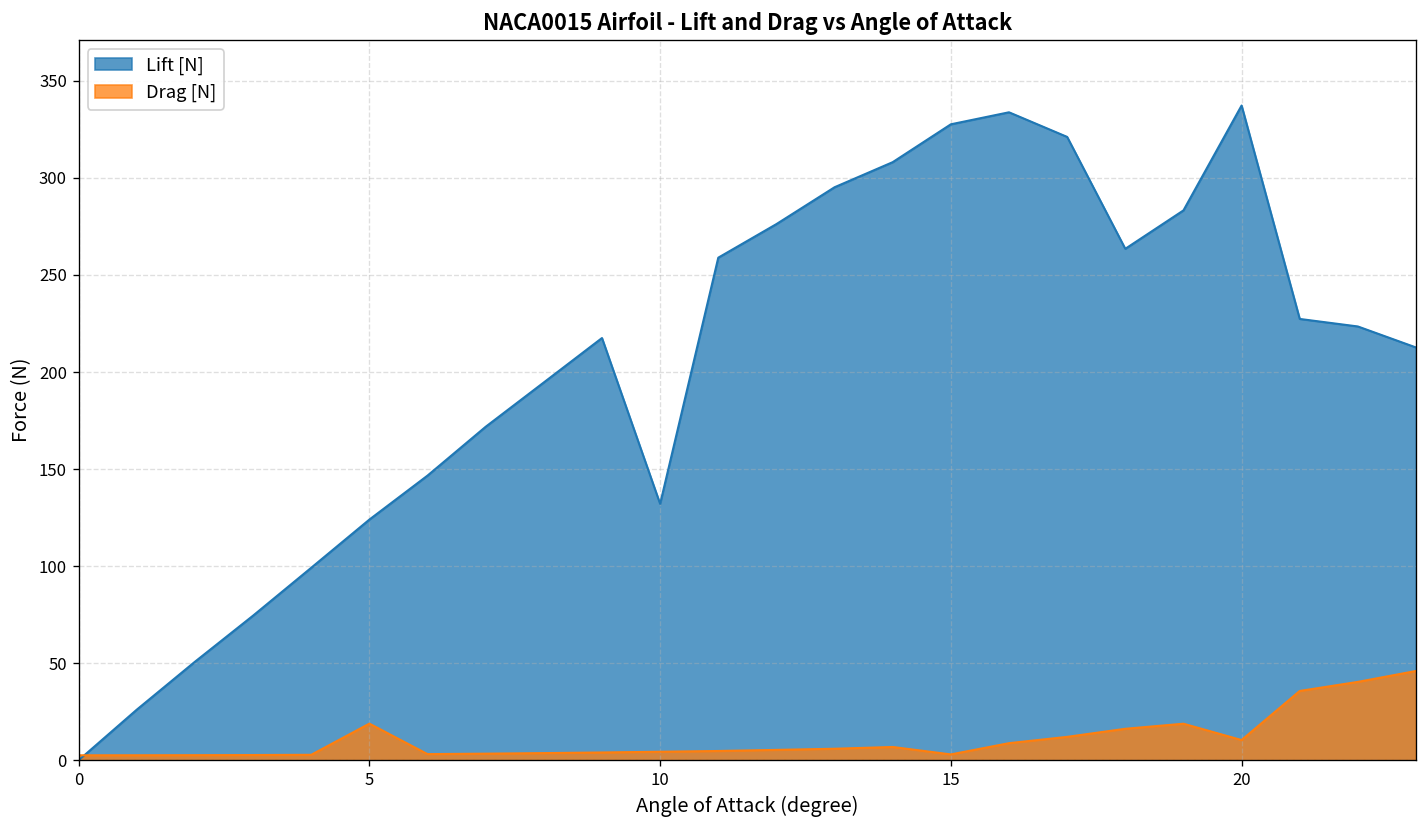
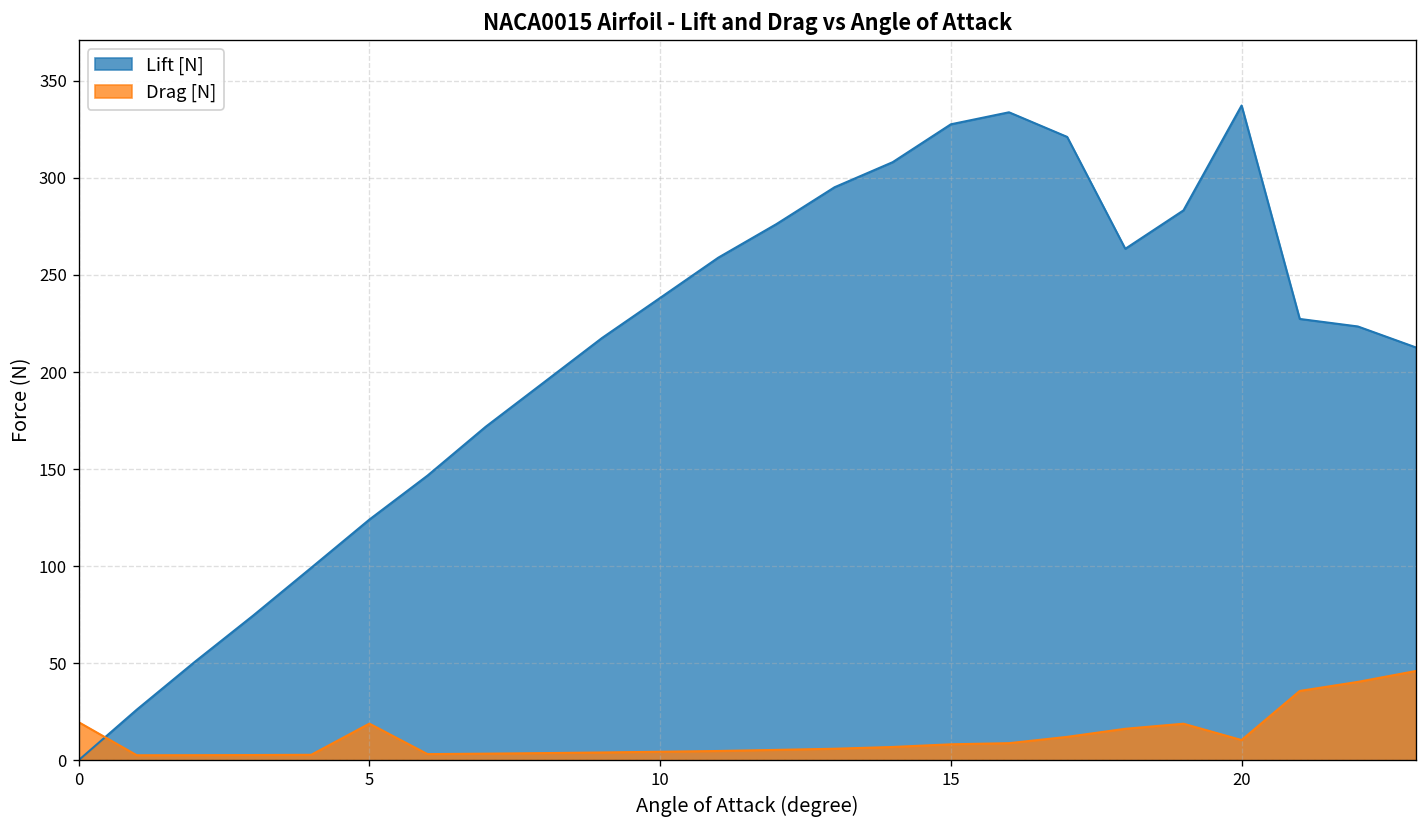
Drag [N], 0: 3 -> 20
Lift [N], 10: 132 -> 238
Drag [N], 15: 3 -> 8
